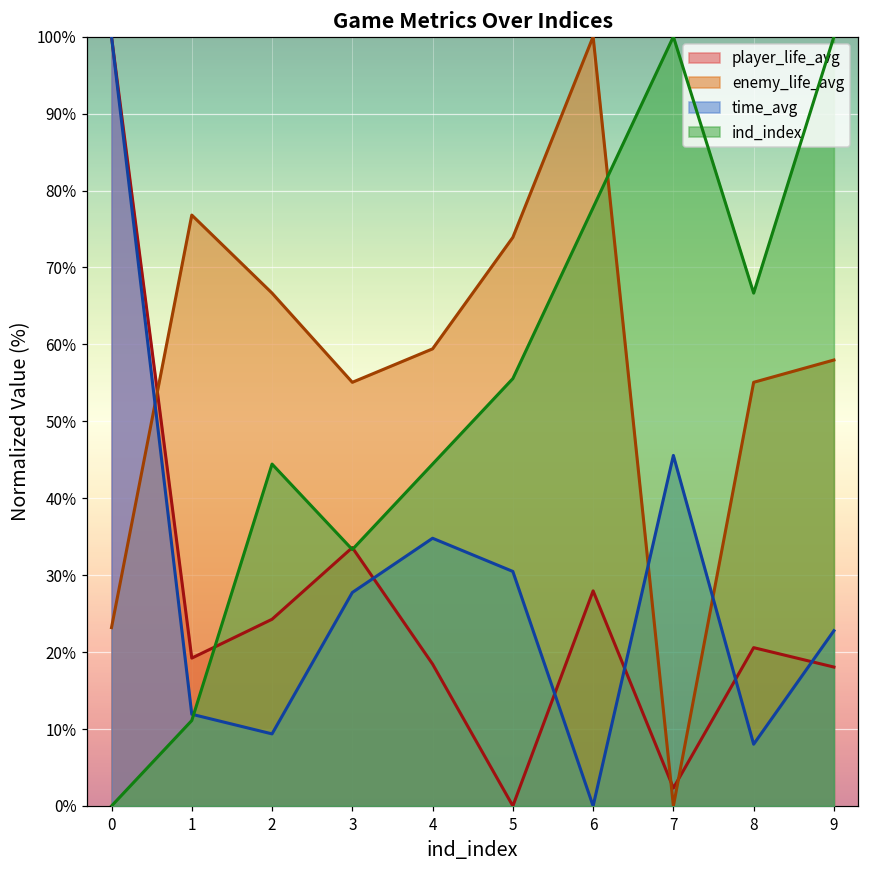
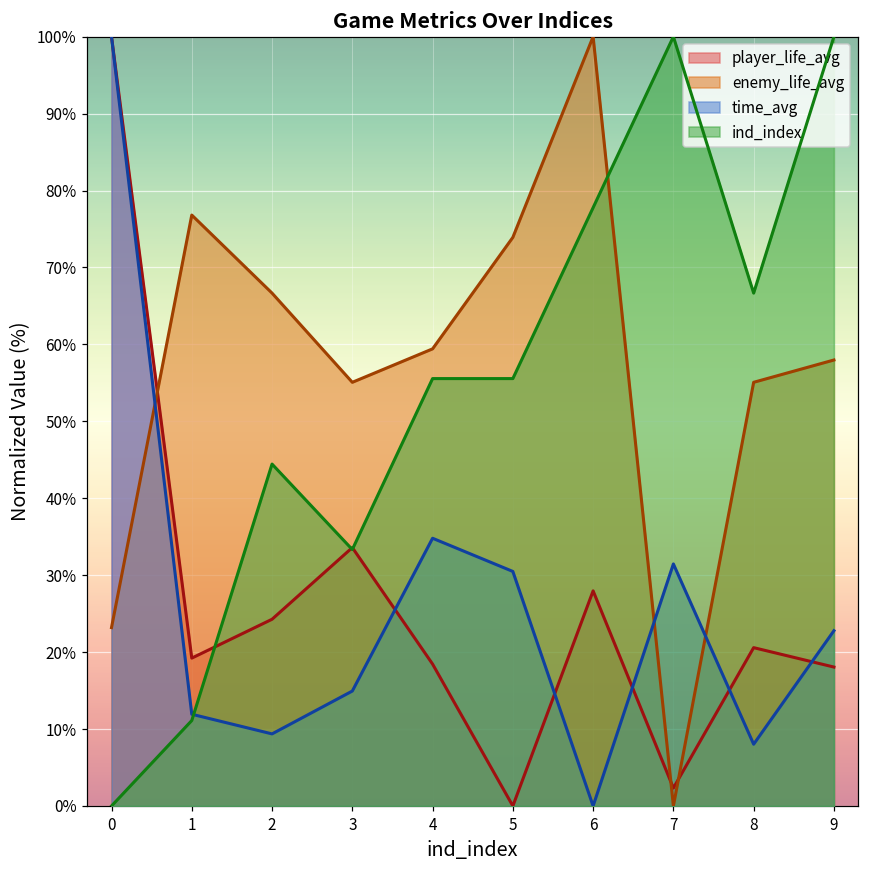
time_avg, 3: 28% -> 15%
ind_index, 4: 44% -> 56%
time_avg, 7: 46% -> 31%
